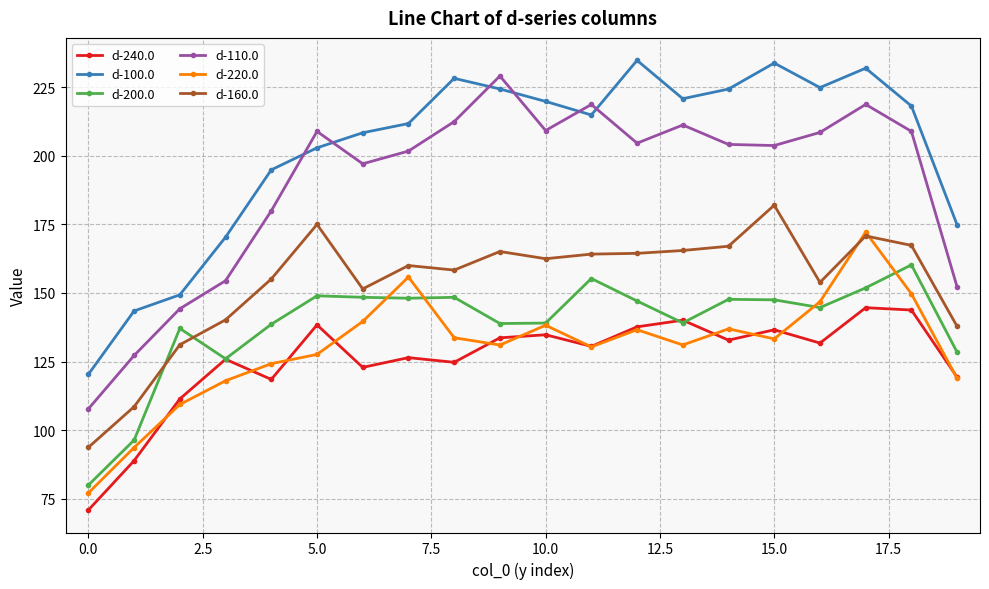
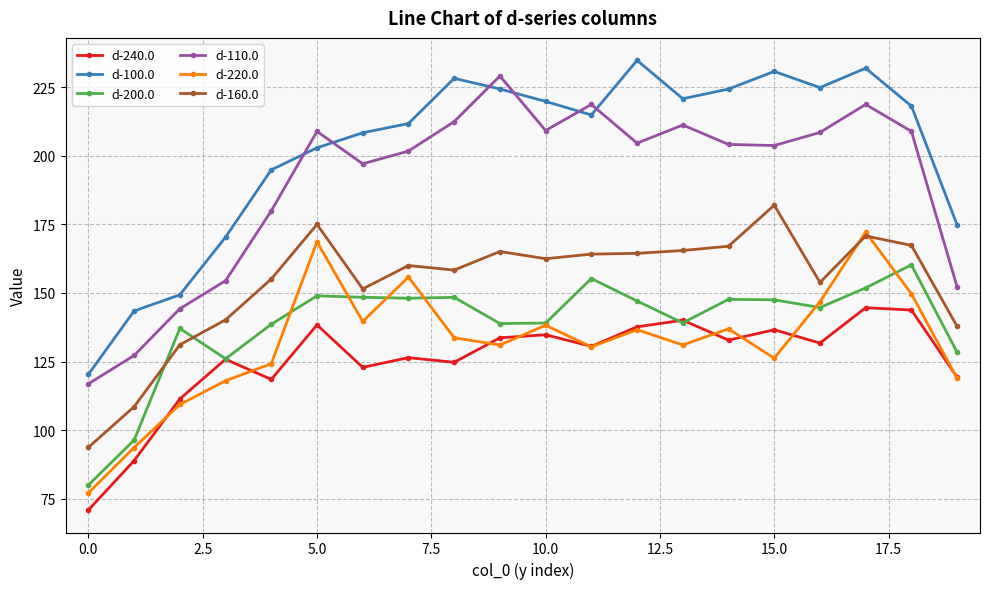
d-110.0, 0.0: 108 -> 117
d-220.0, 5.0: 128 -> 169
d-100.0, 15.0: 234 -> 231
d-220.0, 15.0: 133 -> 126
